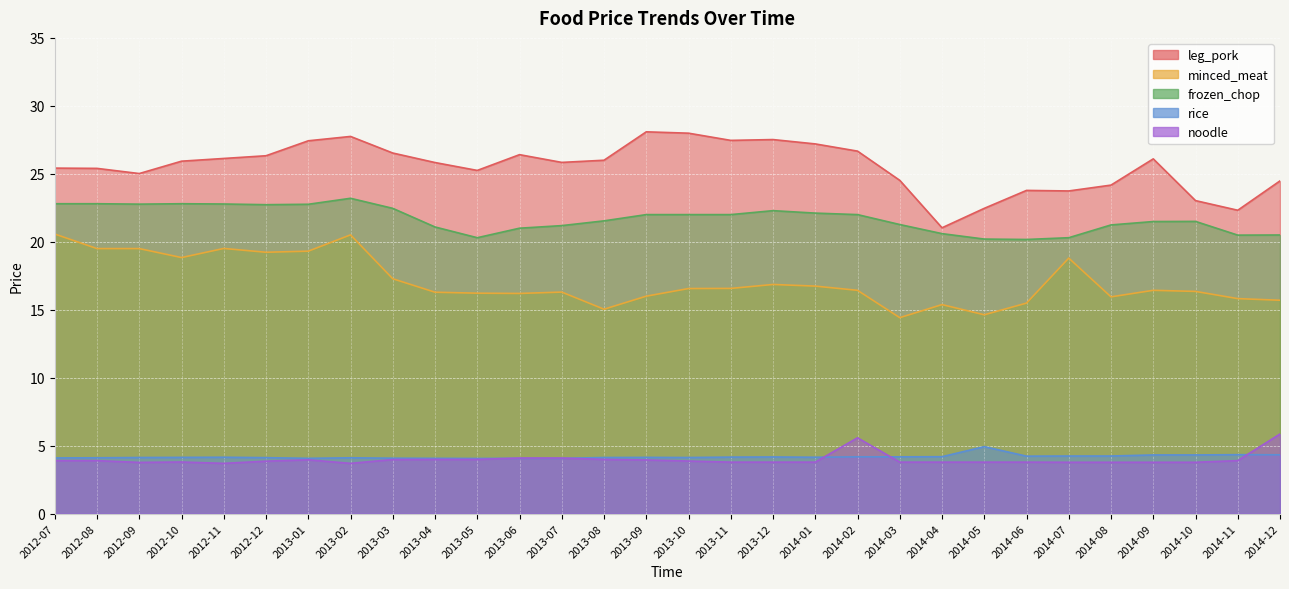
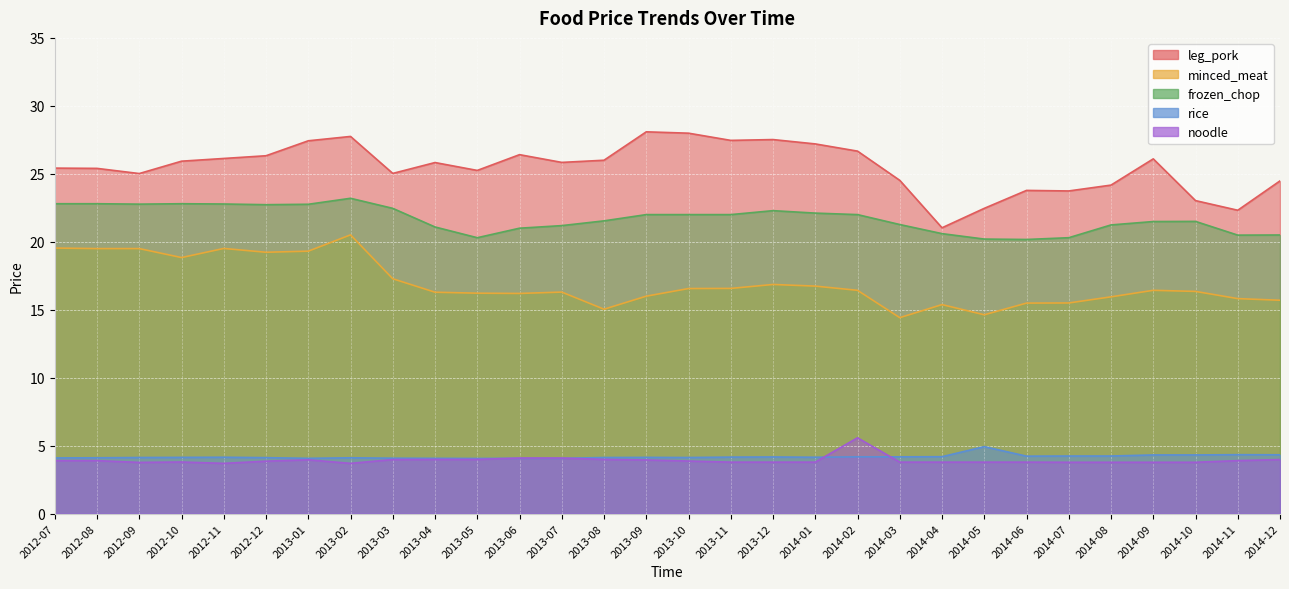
minced_meat, 2012-07: 20.6 -> 19.5
leg_pork, 2013-03: 26.5 -> 25.0
minced_meat, 2014-07: 18.8 -> 15.5
noodle, 2014-12: 5.9 -> 4.0
